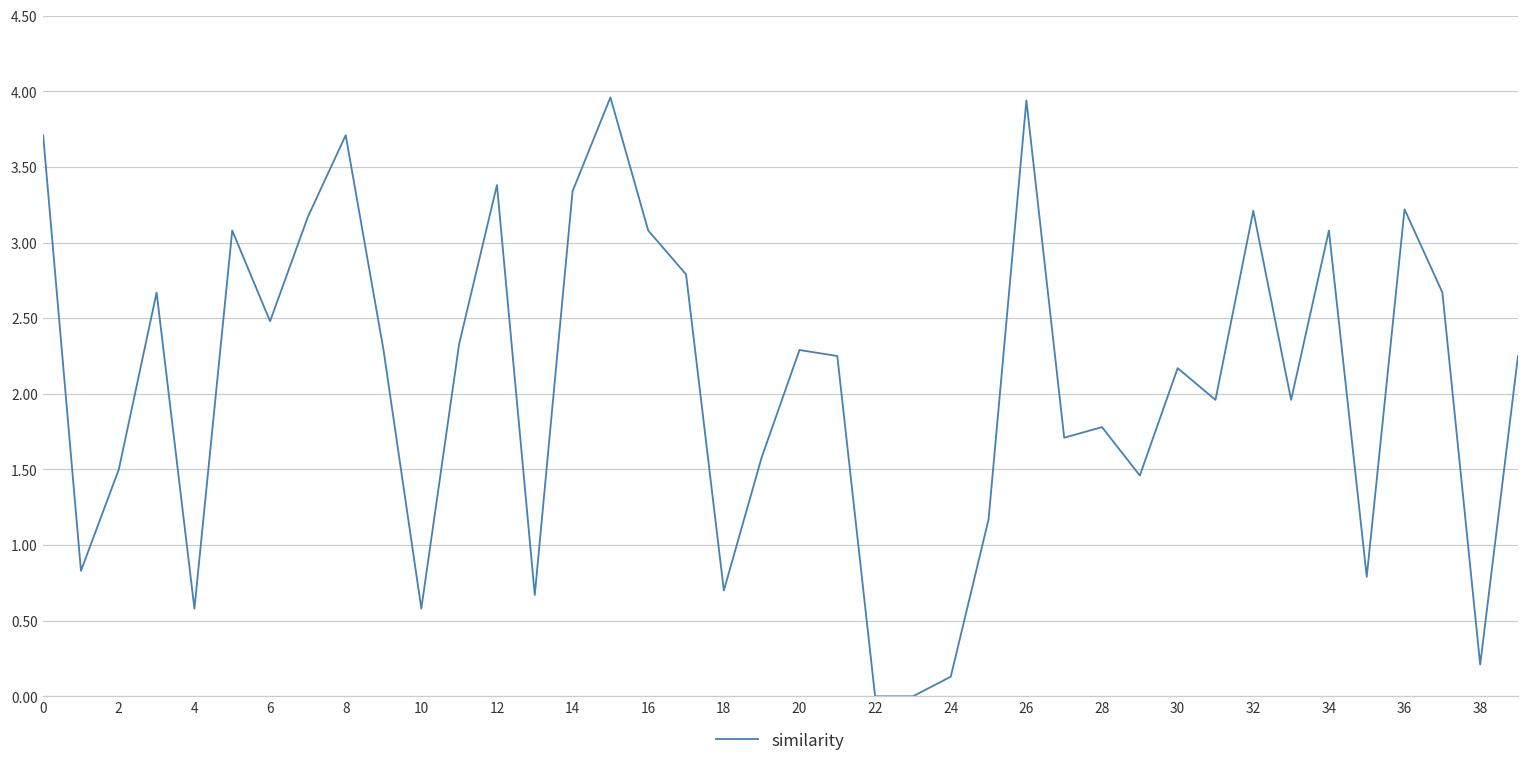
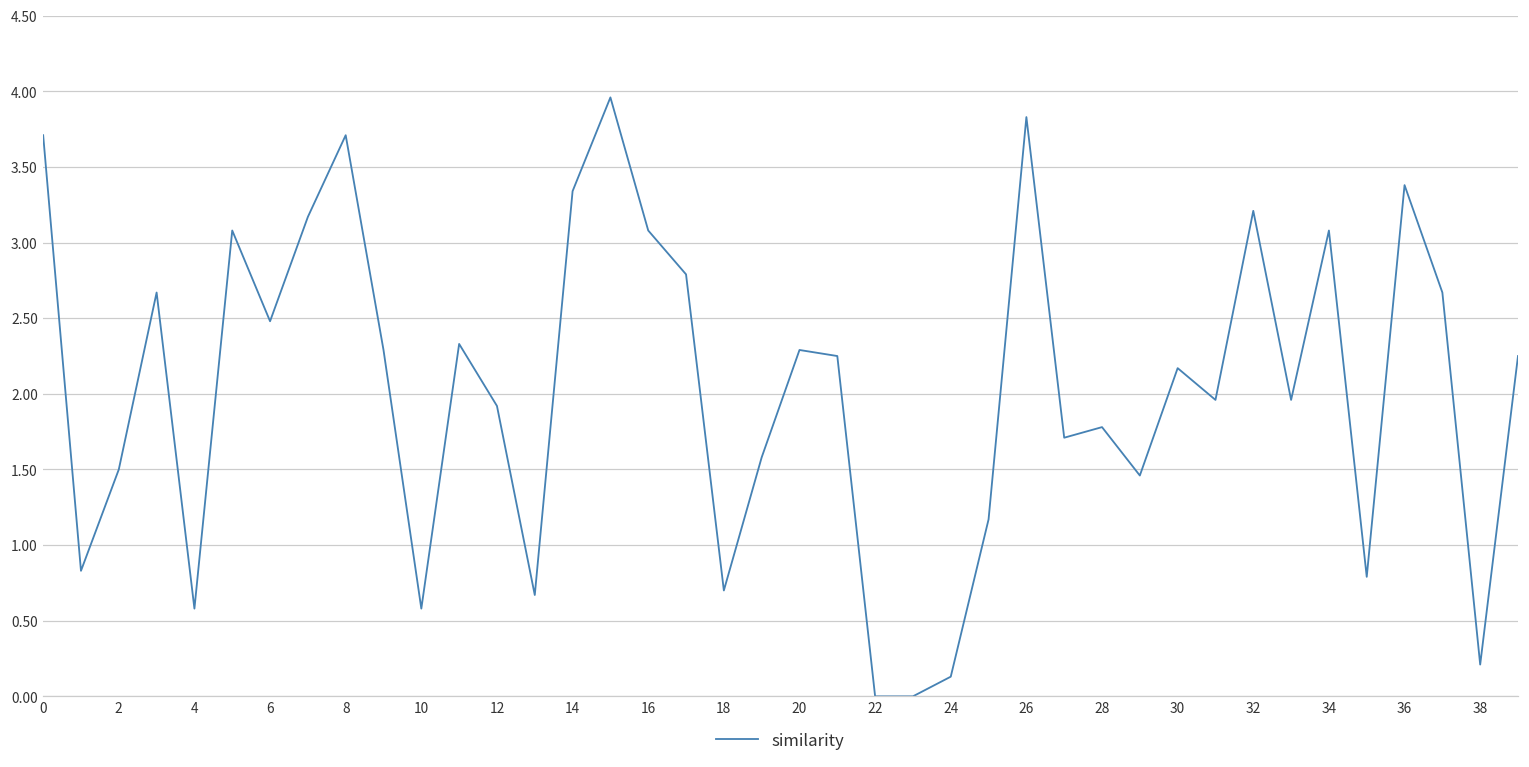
12: 3.38 -> 1.92
26: 3.94 -> 3.83
36: 3.22 -> 3.38
